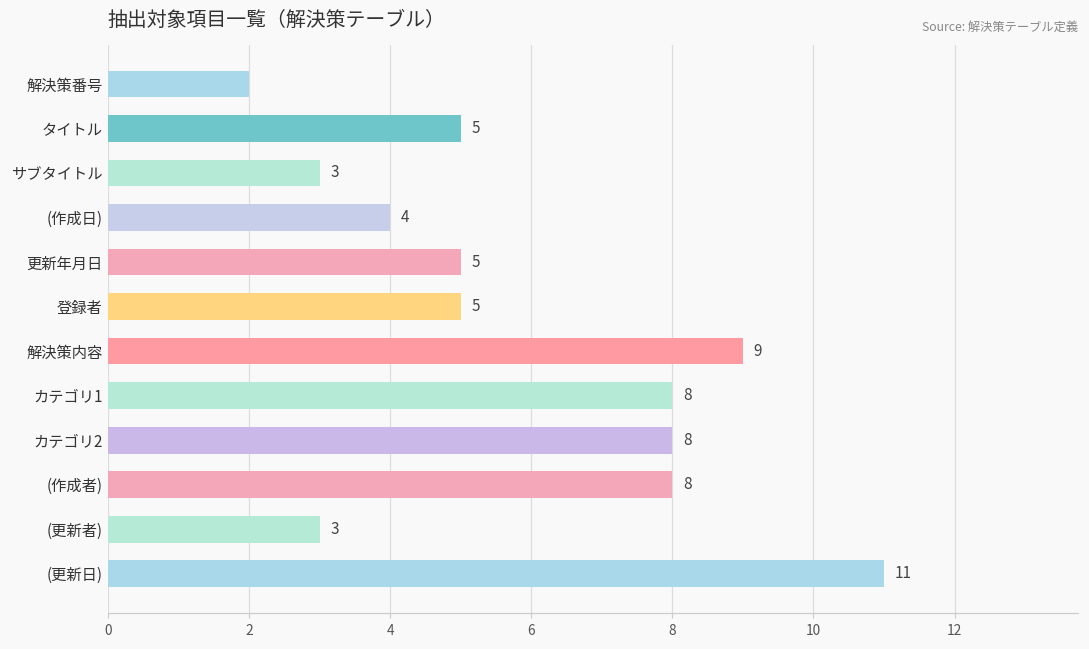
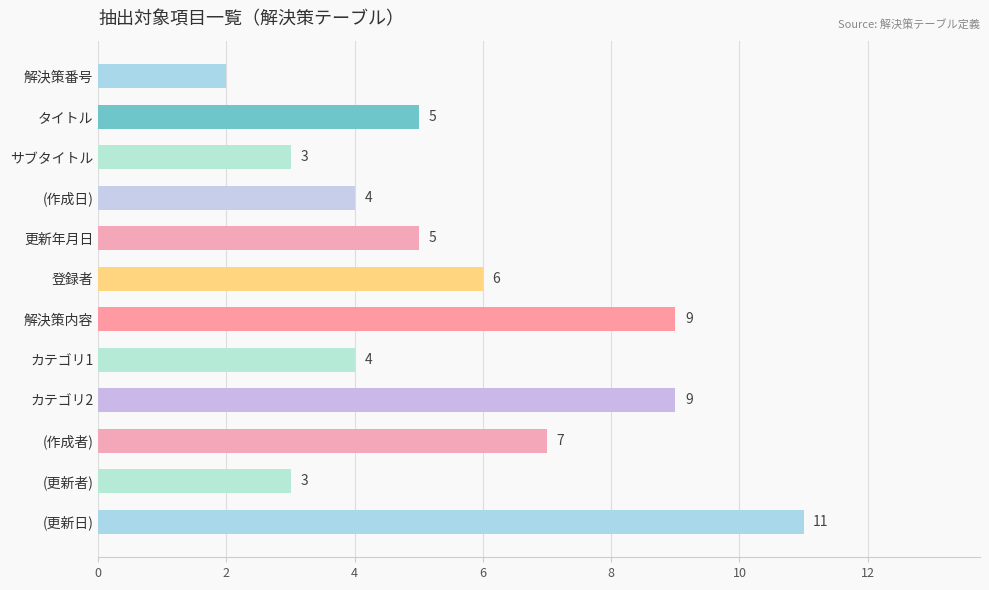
登録者: 5 -> 6
カテゴリ1: 8 -> 4
カテゴリ2: 8 -> 9
(作成者): 8 -> 7
